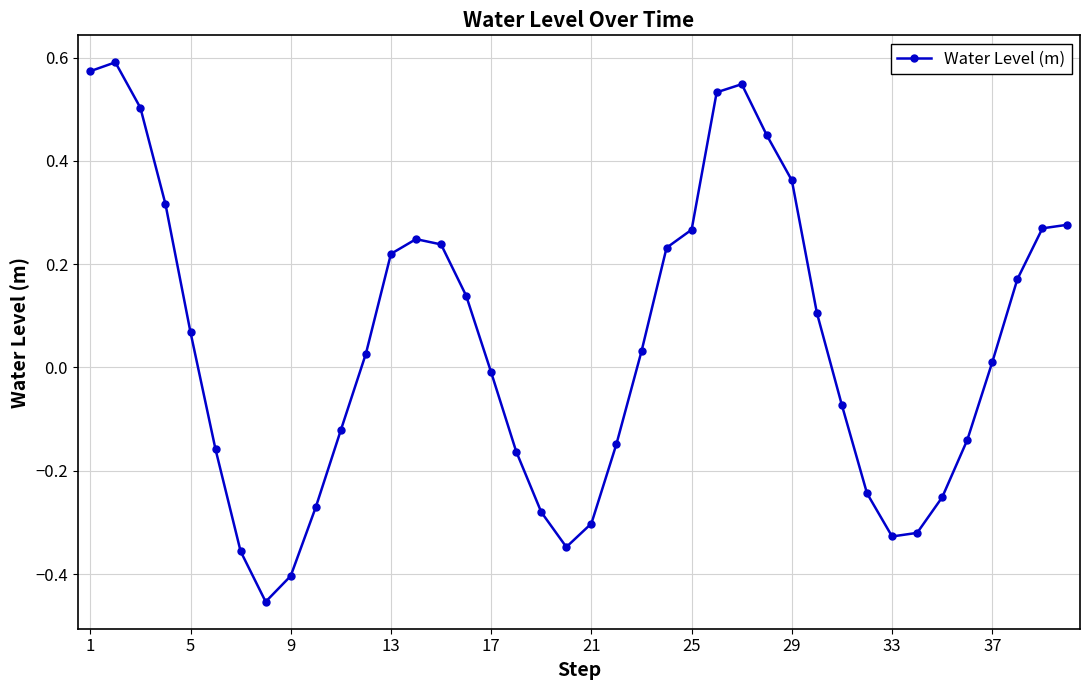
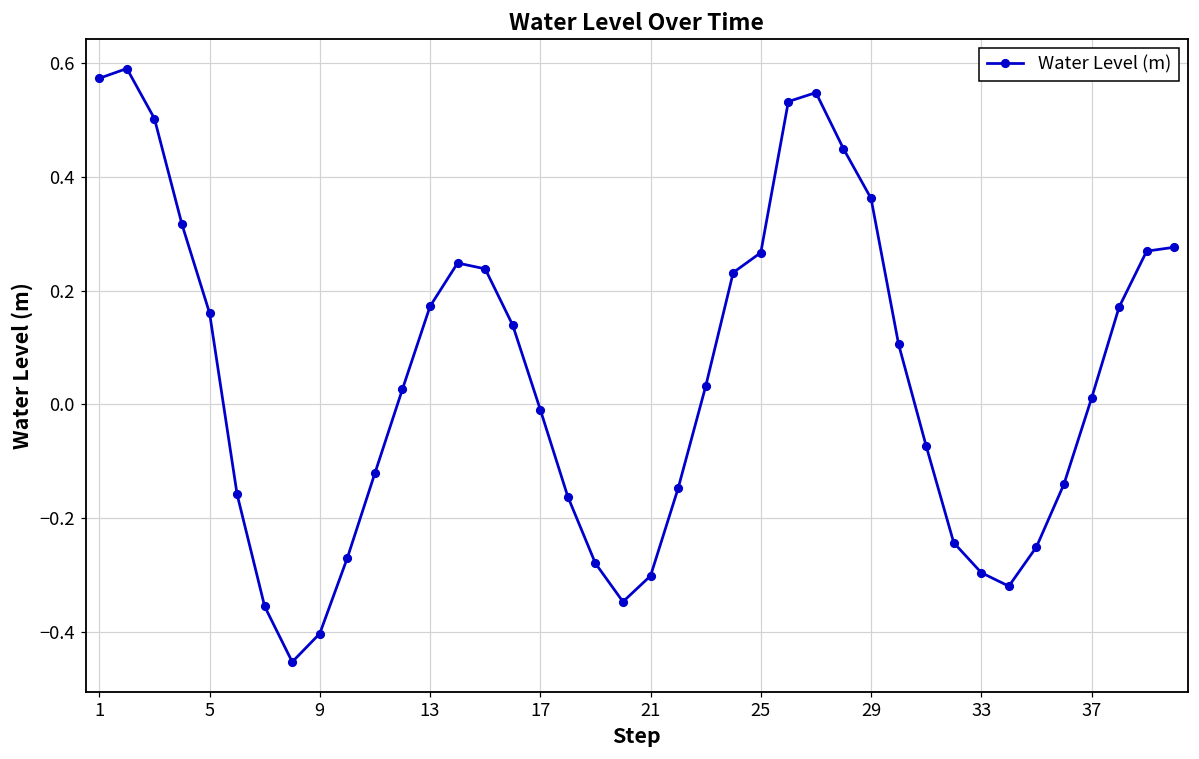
5: 0.07 -> 0.16
13: 0.22 -> 0.17
33: -0.33 -> -0.30
